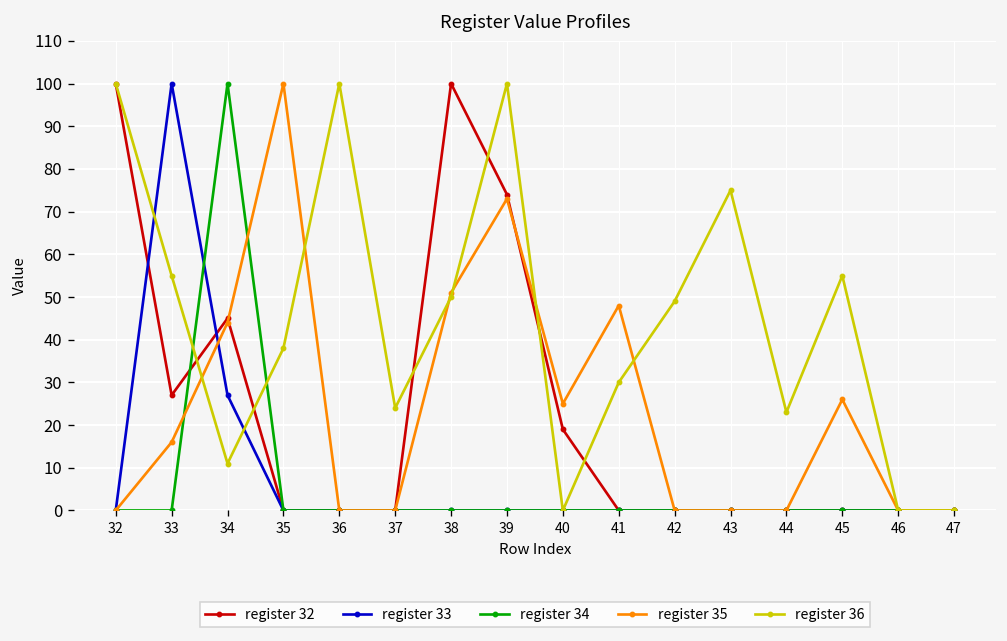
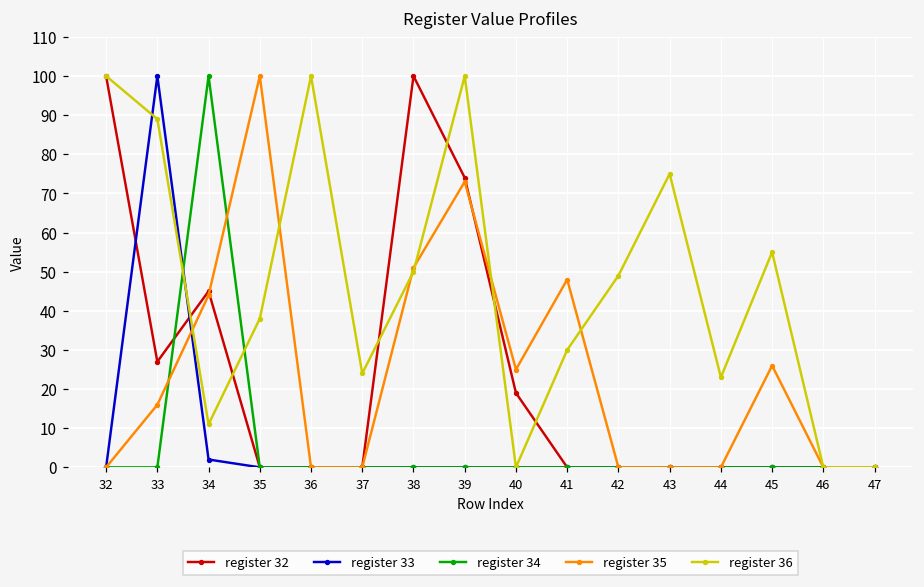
register 36, 33: 55 -> 89
register 33, 34: 27 -> 2
